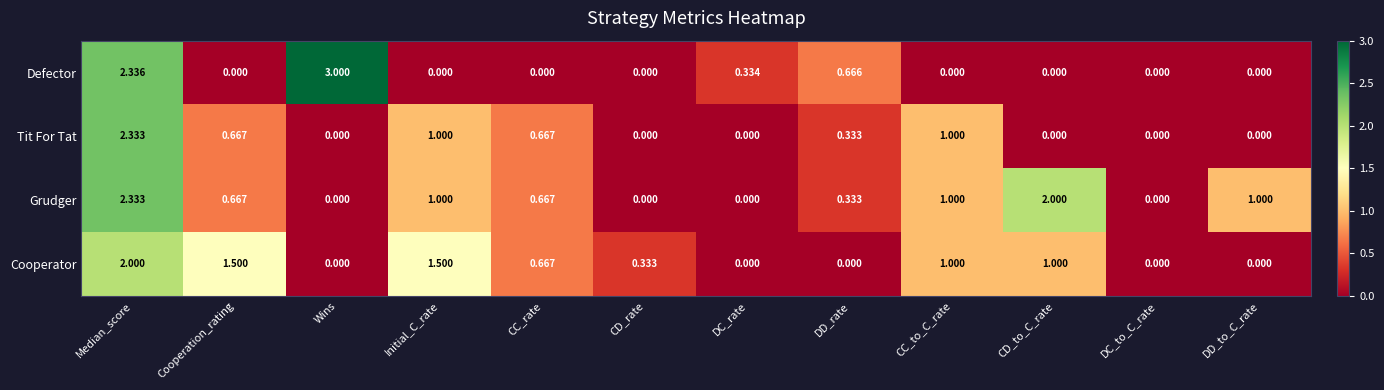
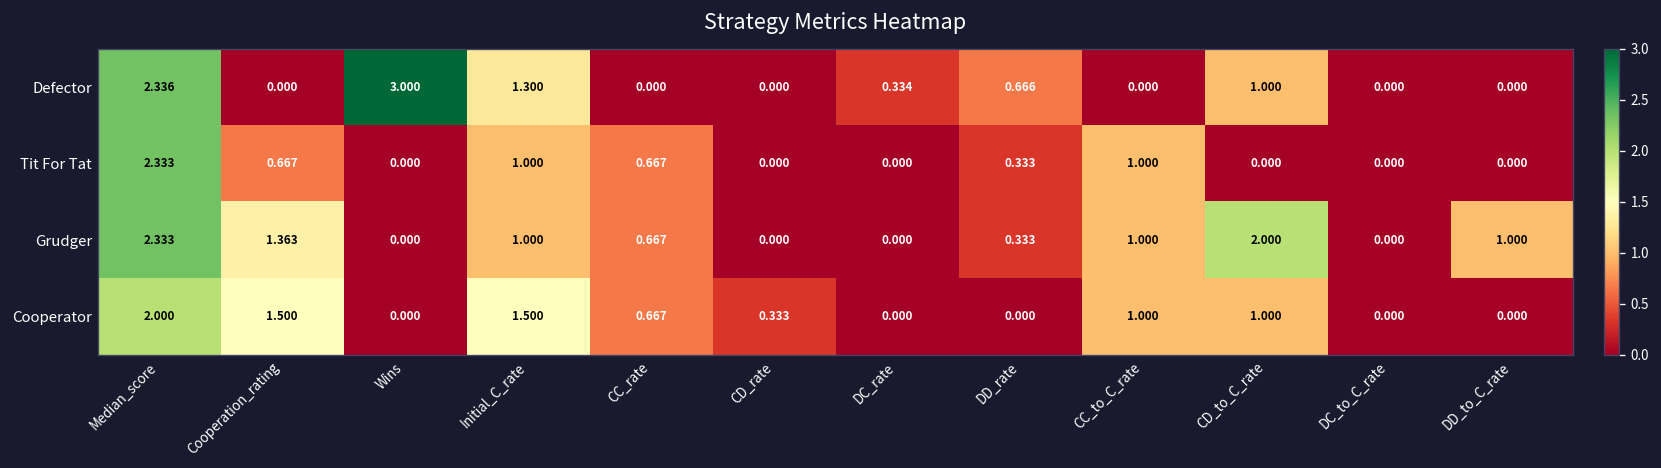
Defector, Initial_C_rate: 0.000 -> 1.300
Defector, CD_to_C_rate: 0.000 -> 1.000
Grudger, Cooperation_rating: 0.667 -> 1.363
